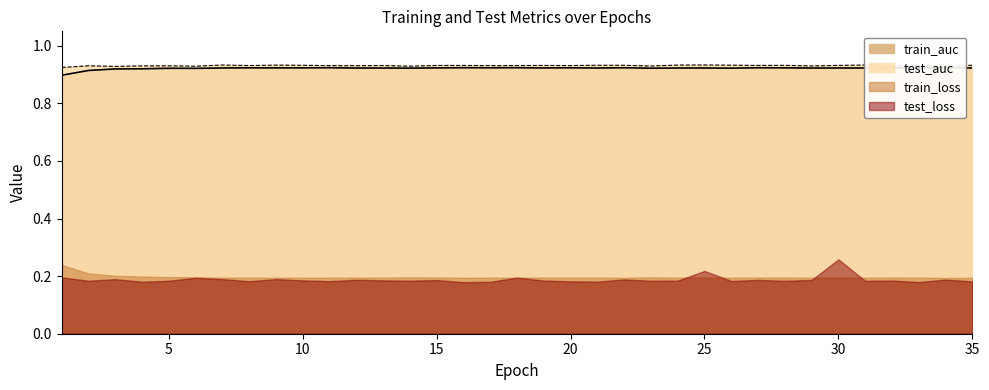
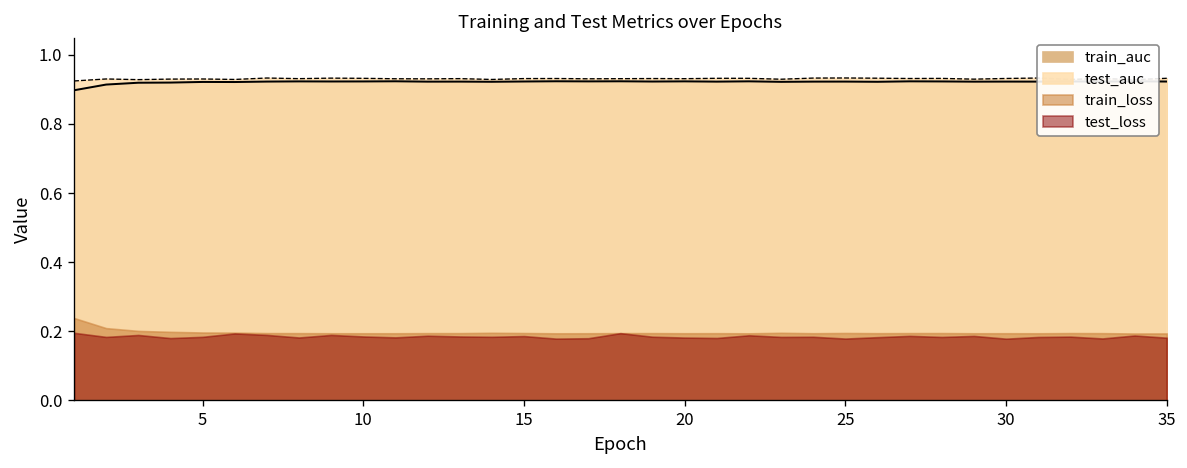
test_loss, 25: 0.22 -> 0.18
test_loss, 30: 0.26 -> 0.18
